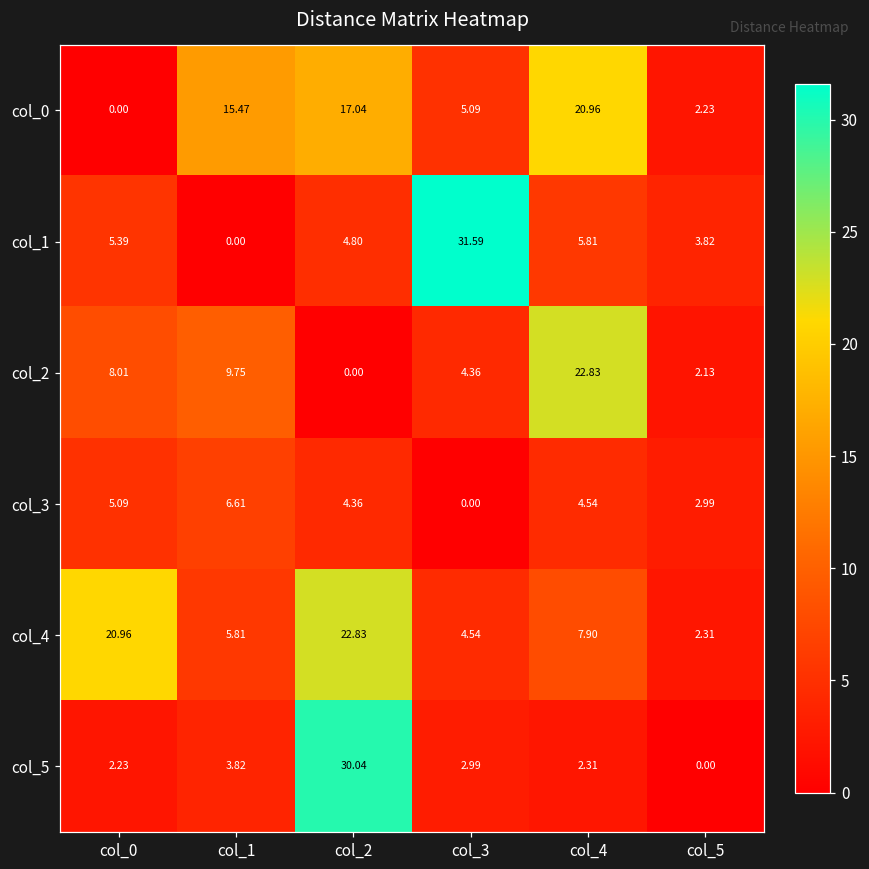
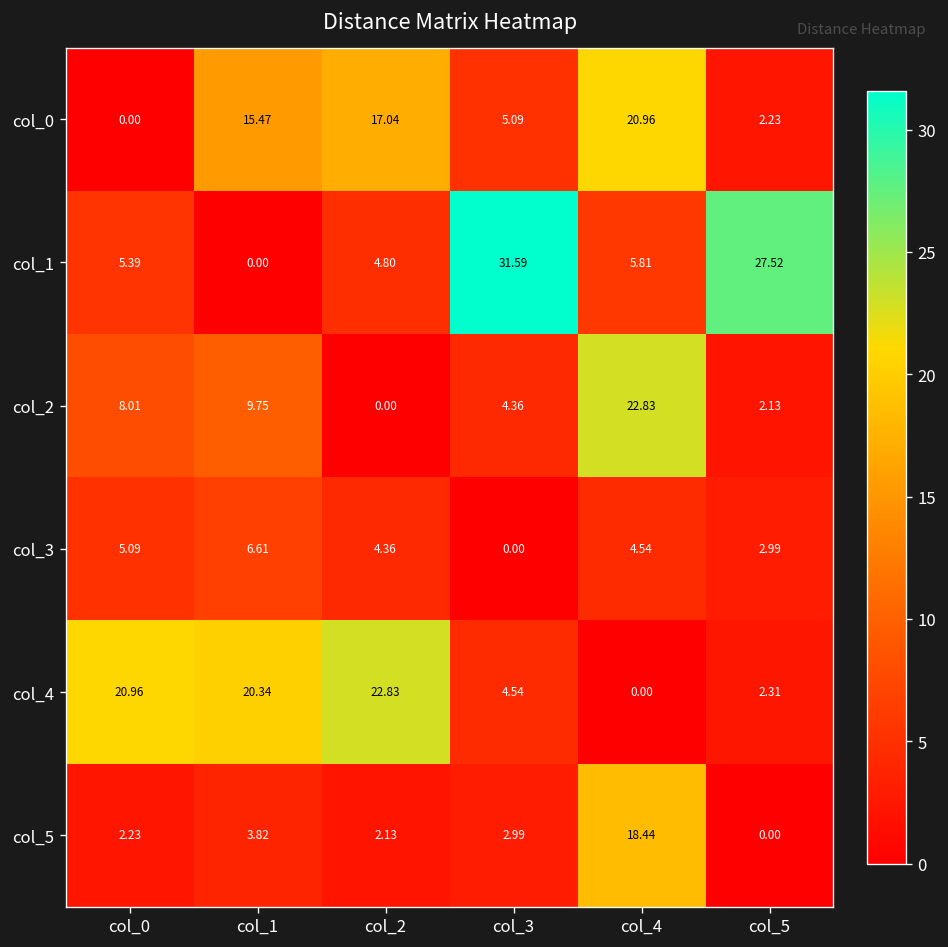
col_1, col_5: 3.82 -> 27.52
col_4, col_1: 5.81 -> 20.34
col_4, col_4: 7.90 -> 0.00
col_5, col_2: 30.04 -> 2.13
col_5, col_4: 2.31 -> 18.44
